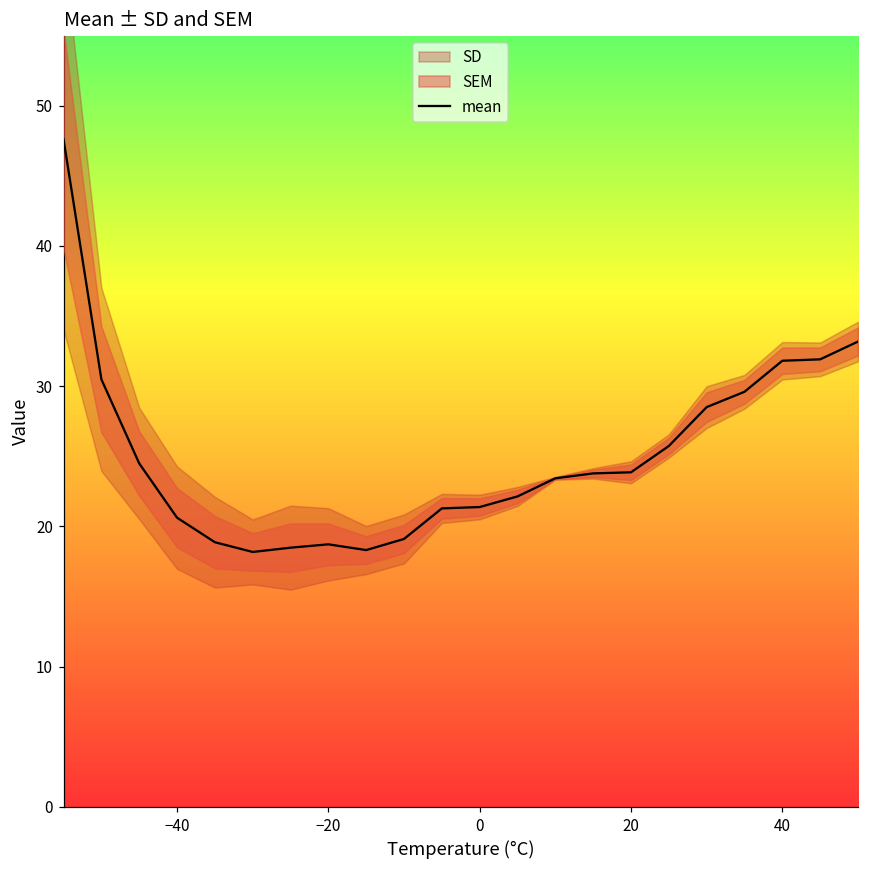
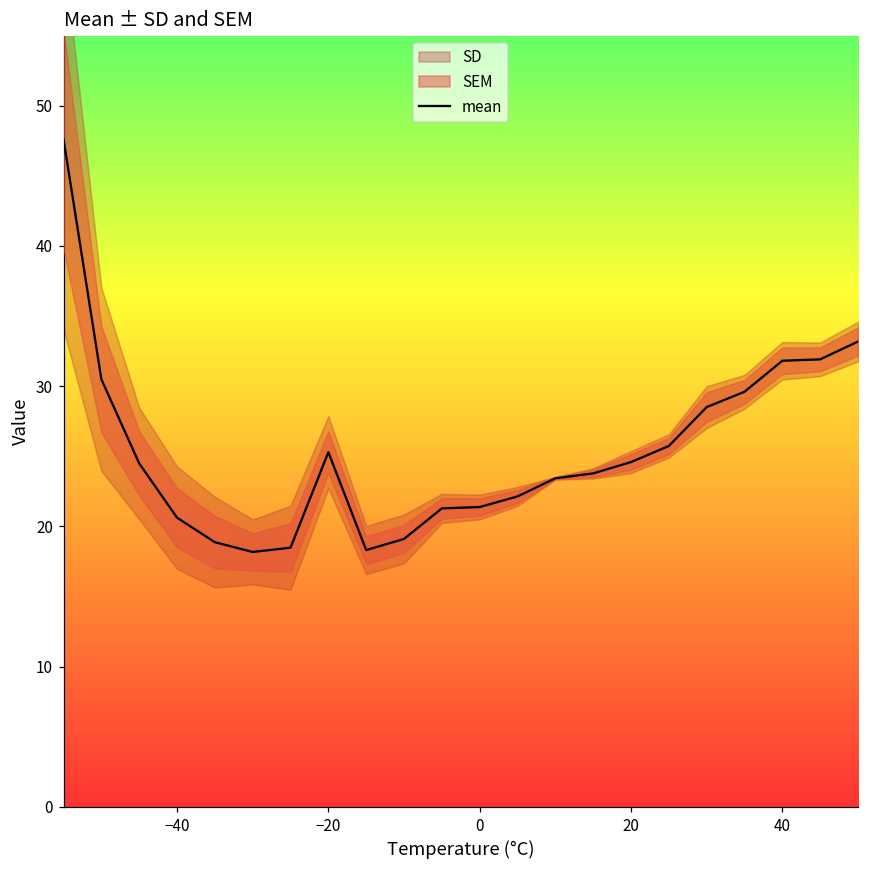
mean, −20: 18.7 -> 25.3
mean, 20: 23.9 -> 24.6
